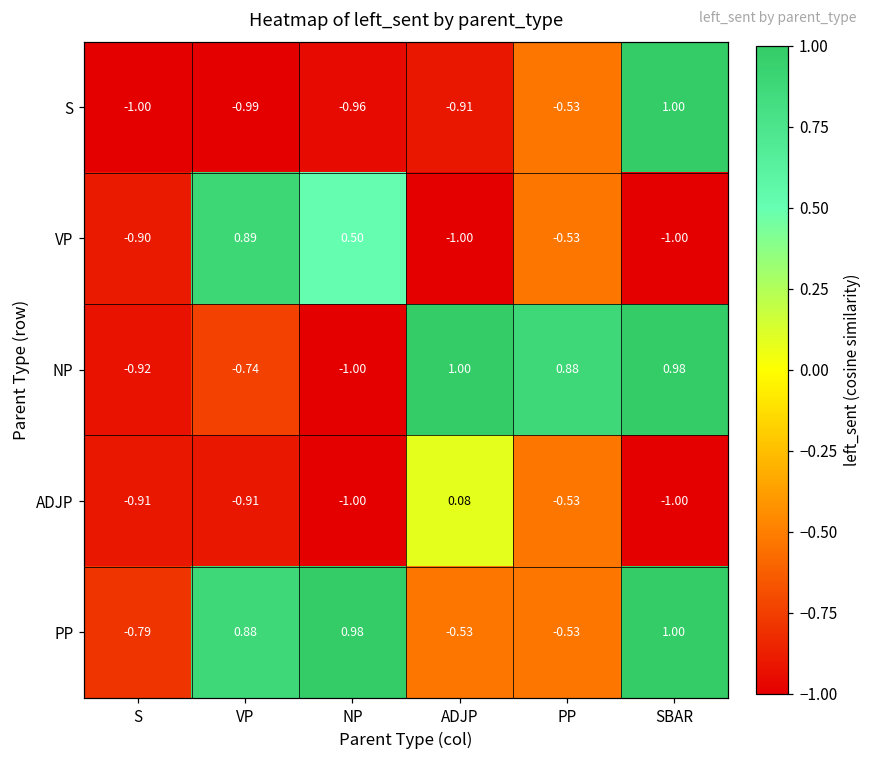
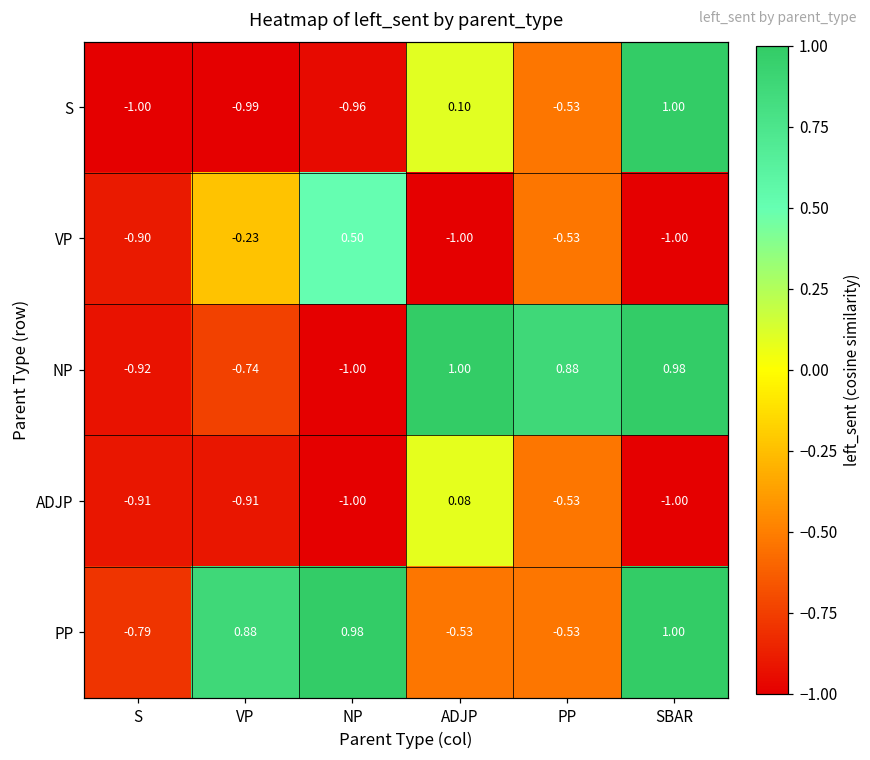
S, ADJP: -0.91 -> 0.10
VP, VP: 0.89 -> -0.23
